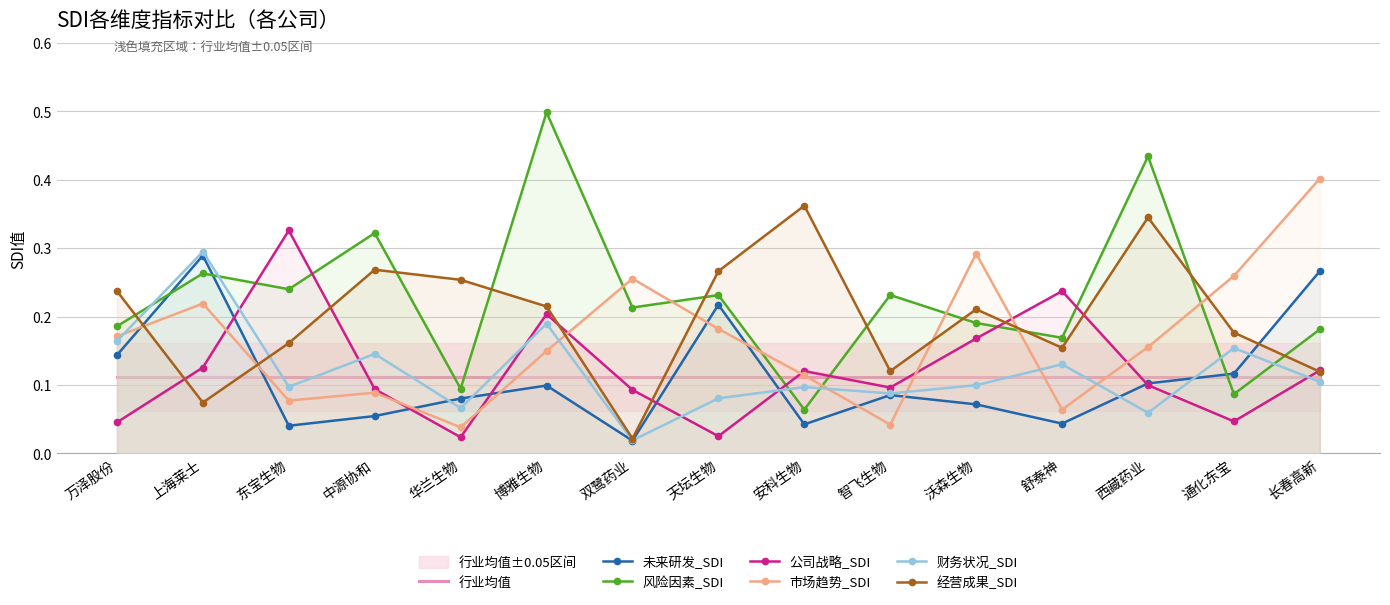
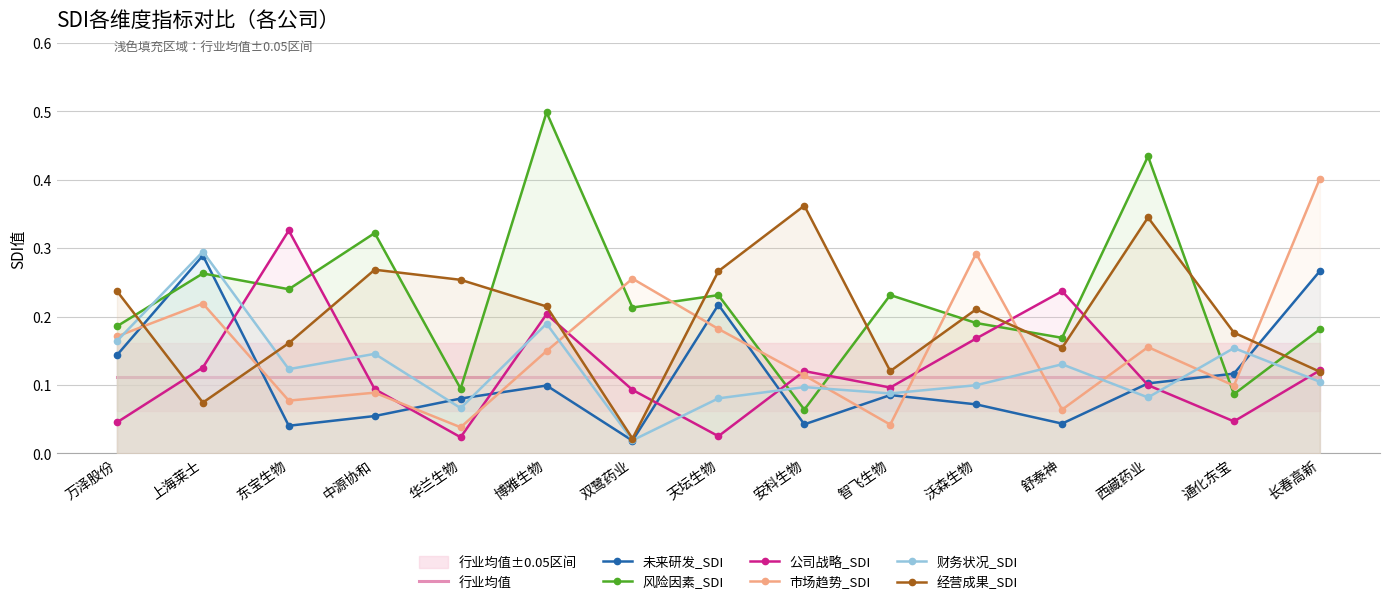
财务状况_SDI, 东宝生物: 0.10 -> 0.12
财务状况_SDI, 西藏药业: 0.06 -> 0.08
市场趋势_SDI, 通化东宝: 0.26 -> 0.10
